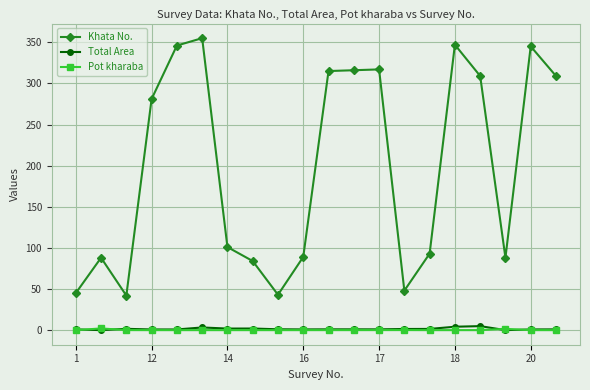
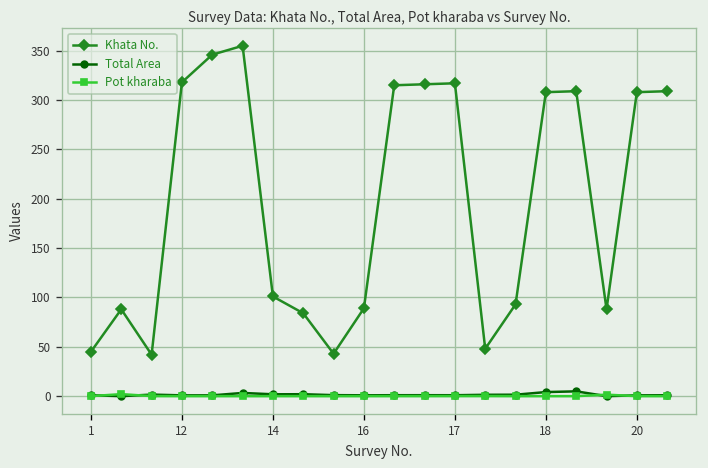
Khata No., 12: 280 -> 320
Khata No., 18: 350 -> 310
Khata No., 20: 350 -> 310
